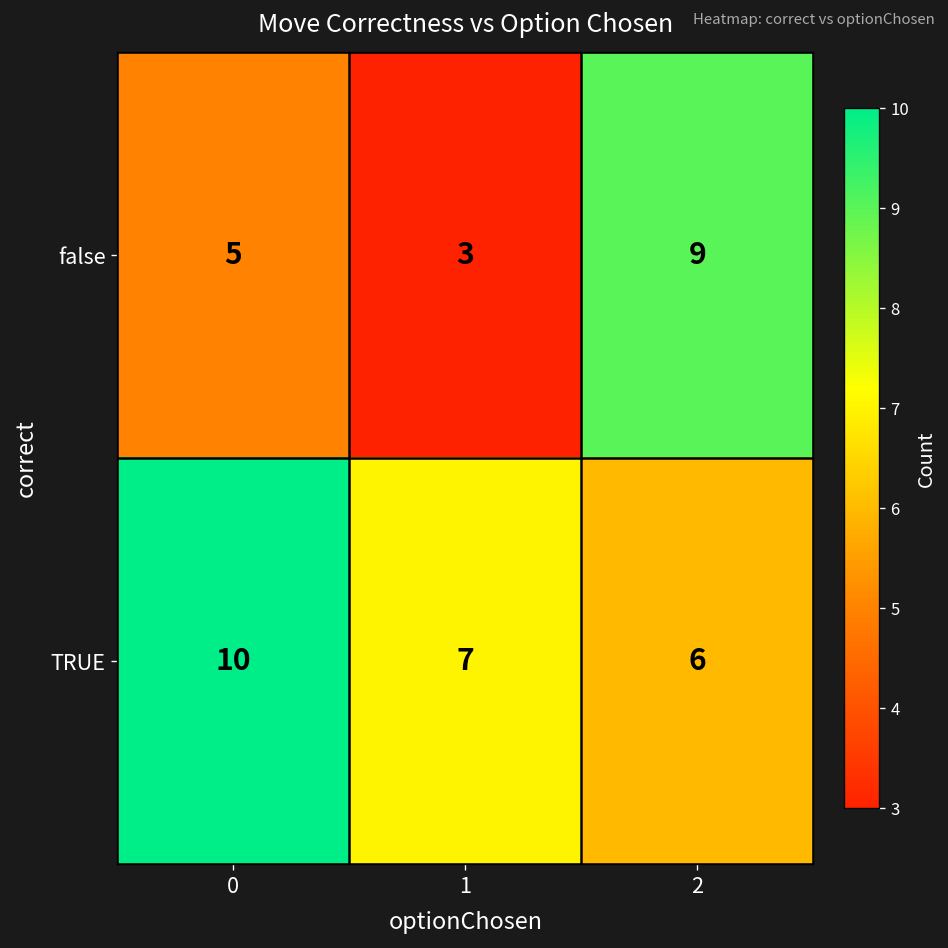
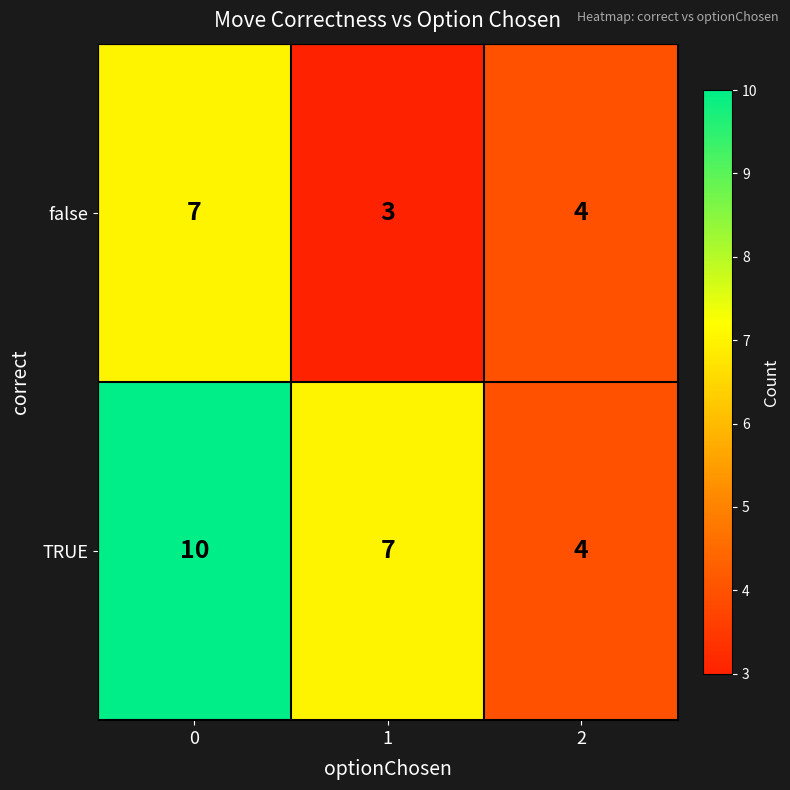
false, 0: 5 -> 7
false, 2: 9 -> 4
TRUE, 2: 6 -> 4
